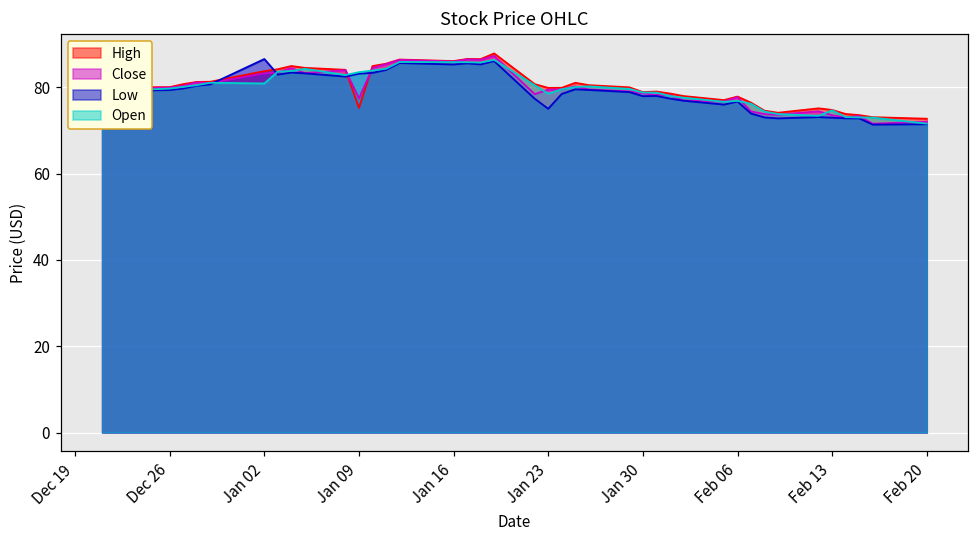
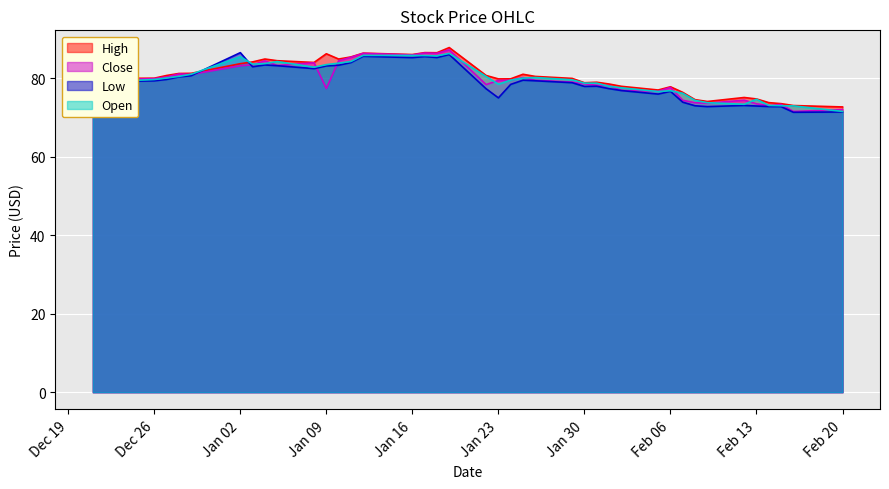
Open, Jan 02: 81 -> 86
High, Jan 09: 75 -> 86
